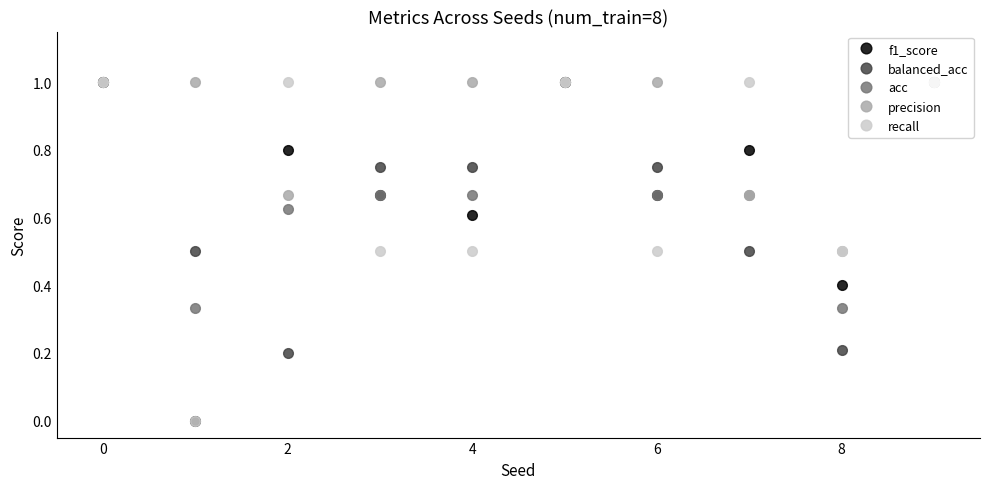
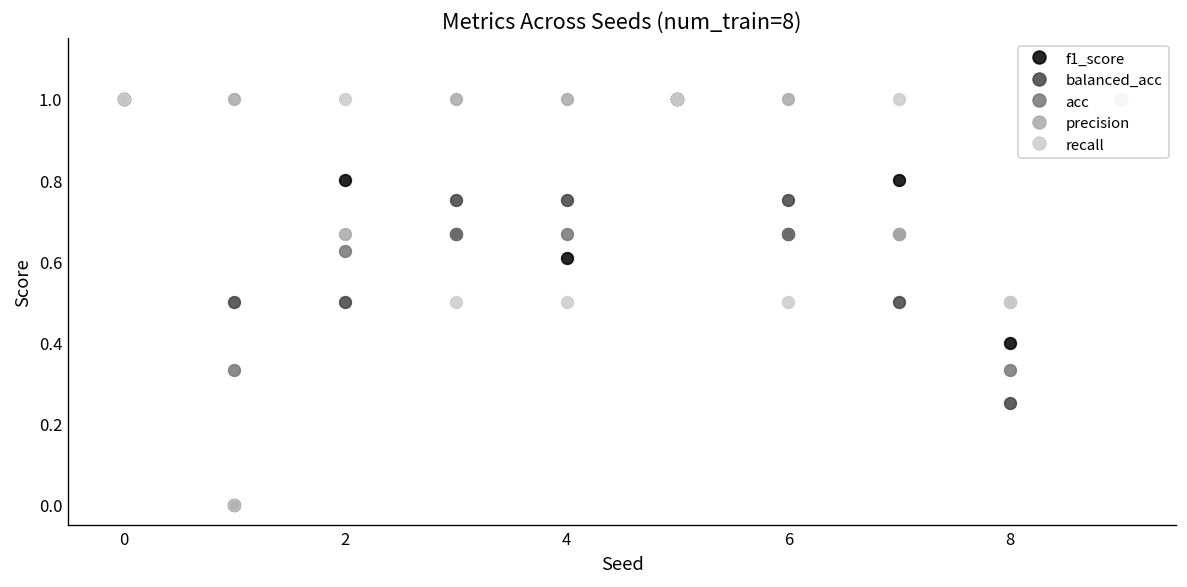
balanced_acc, 2: 0.2 -> 0.5
balanced_acc, 8: 0.21 -> 0.25
